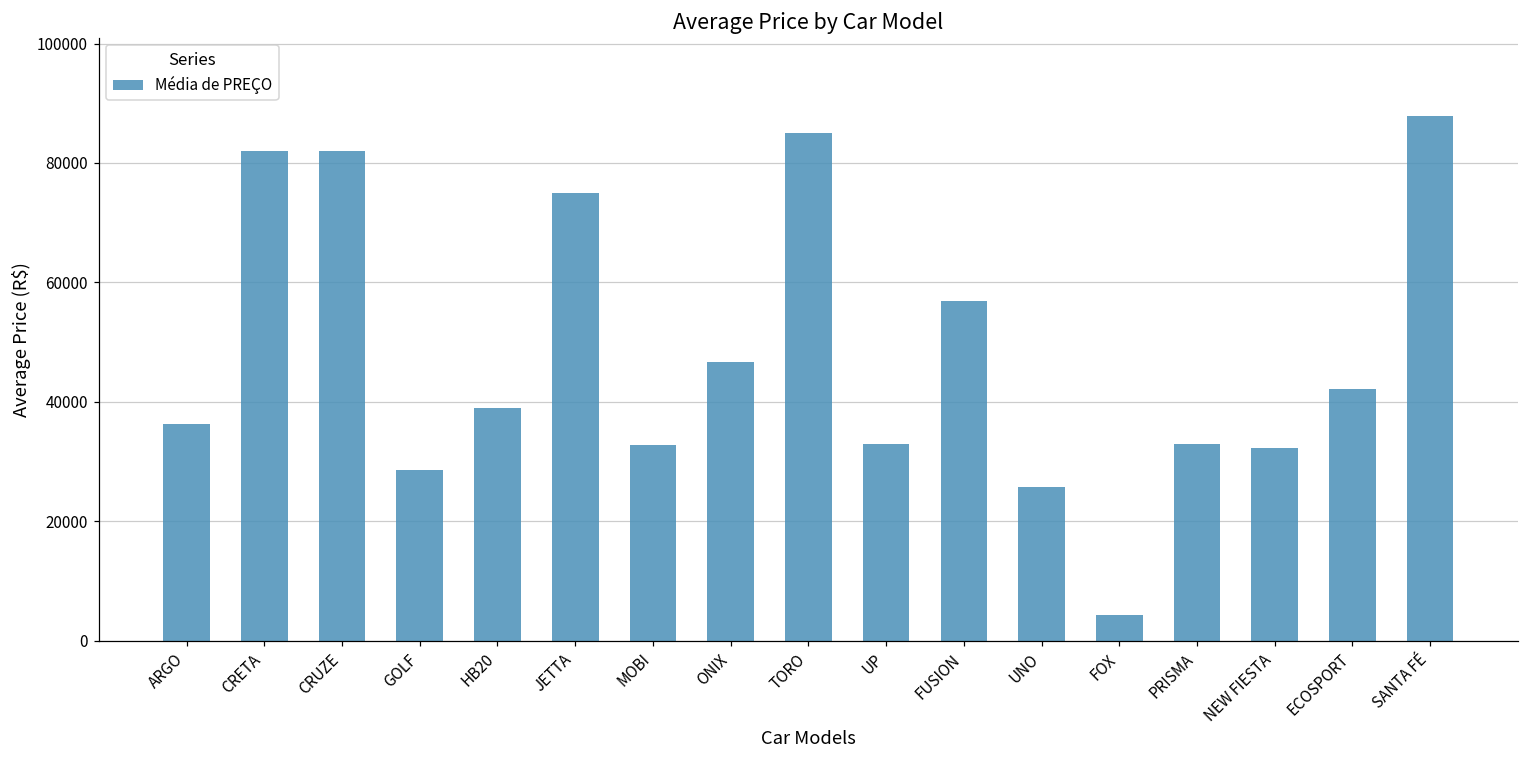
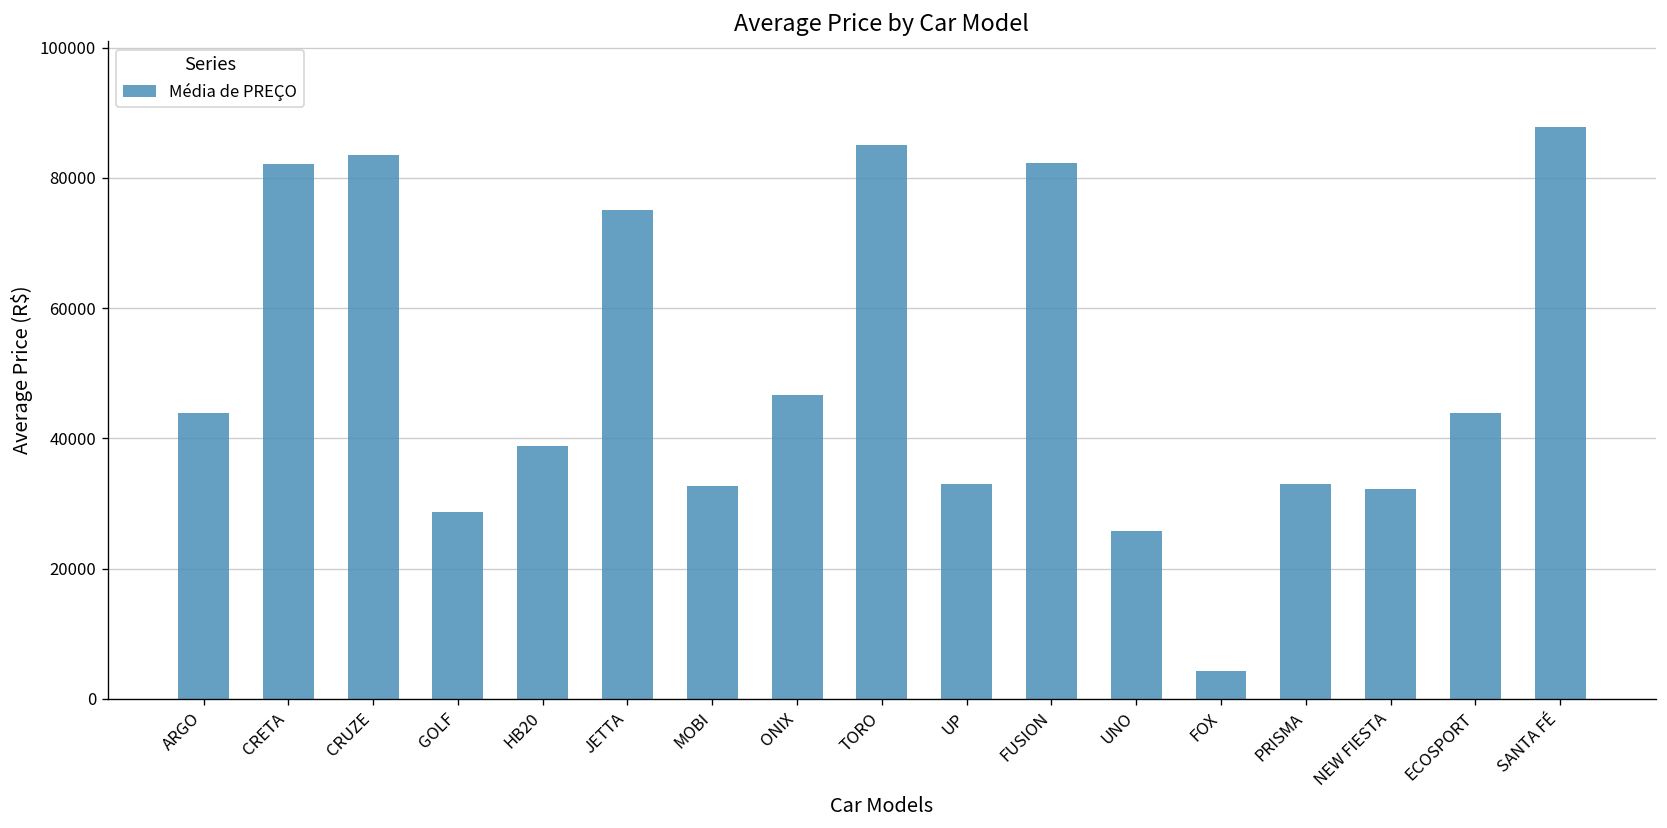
ARGO: 36000 -> 44000
CRUZE: 82000 -> 83000
FUSION: 57000 -> 82000
ECOSPORT: 42000 -> 44000
